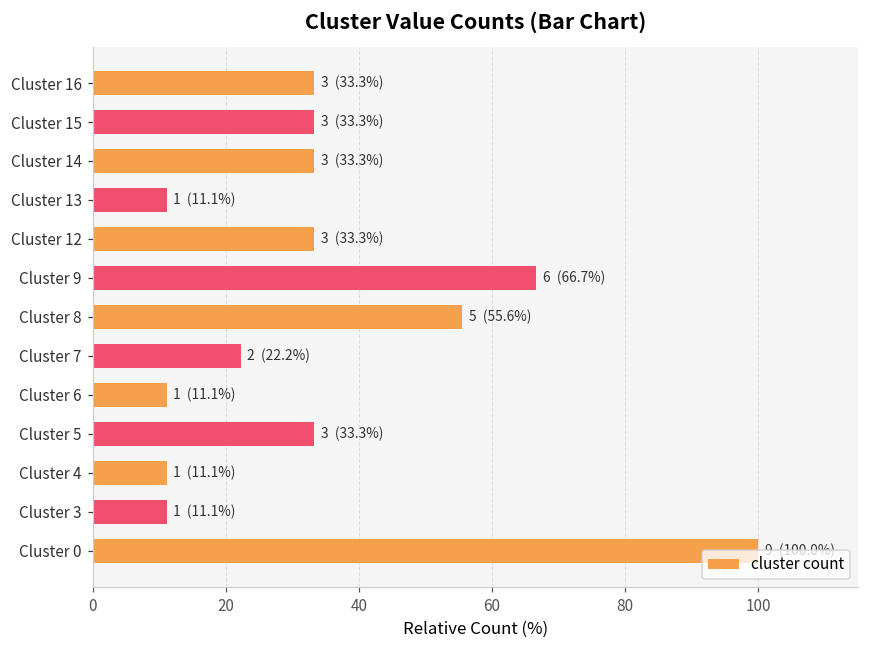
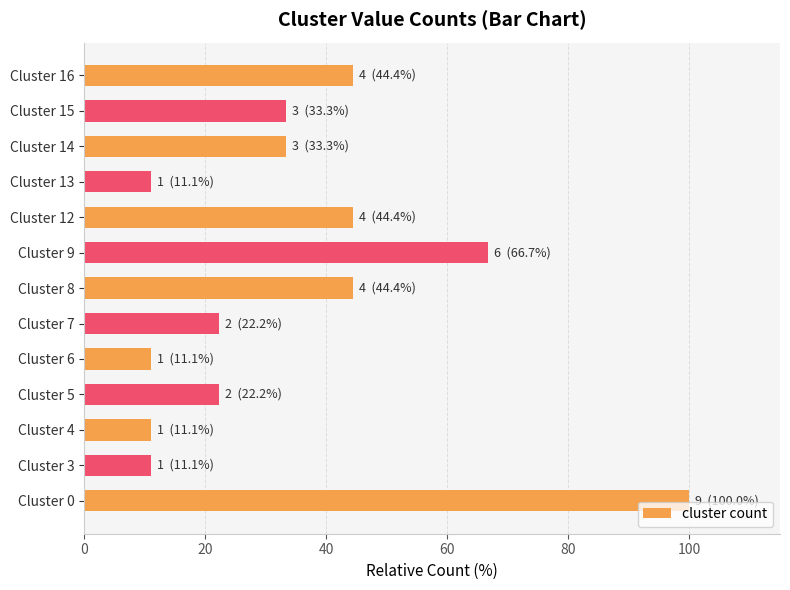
Cluster 16: 3 (33.3%) -> 4 (44.4%)
Cluster 12: 3 (33.3%) -> 4 (44.4%)
Cluster 8: 5 (55.6%) -> 4 (44.4%)
Cluster 5: 3 (33.3%) -> 2 (22.2%)
